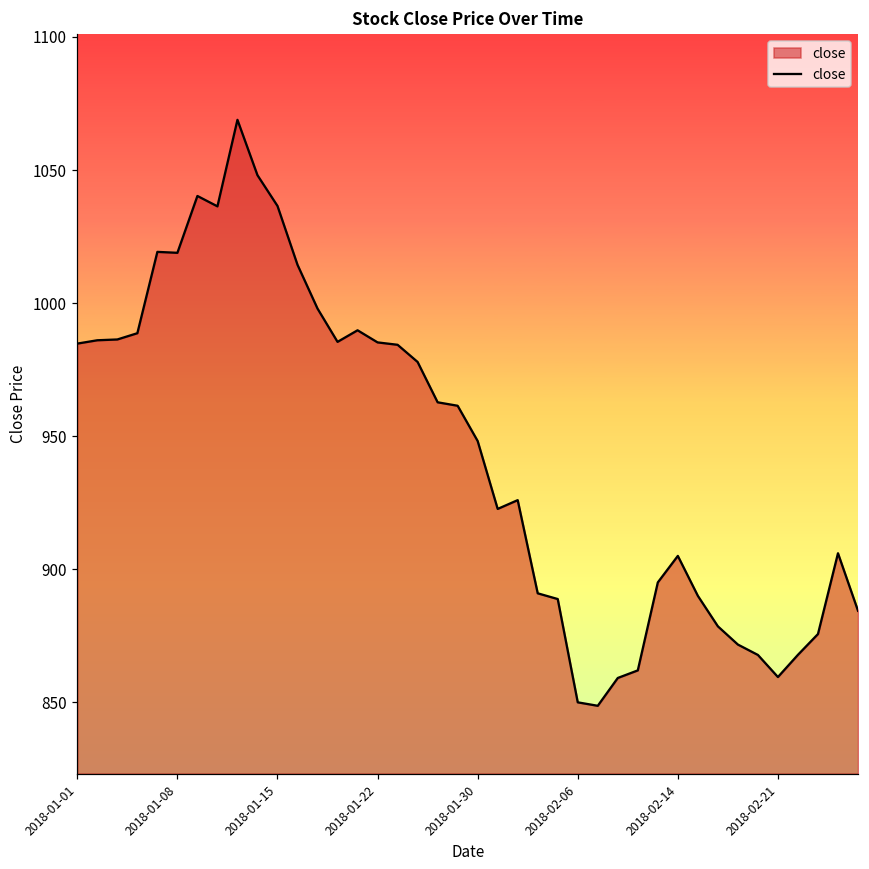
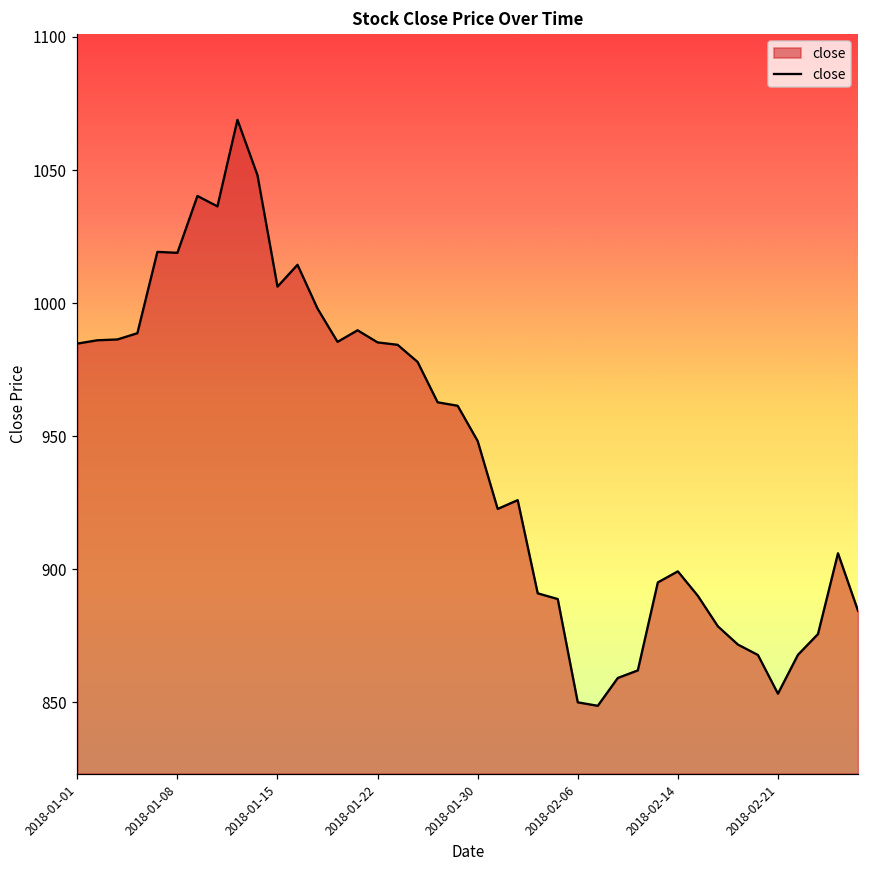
2018-01-15: 1037 -> 1006
2018-02-14: 905 -> 899
2018-02-21: 860 -> 853
